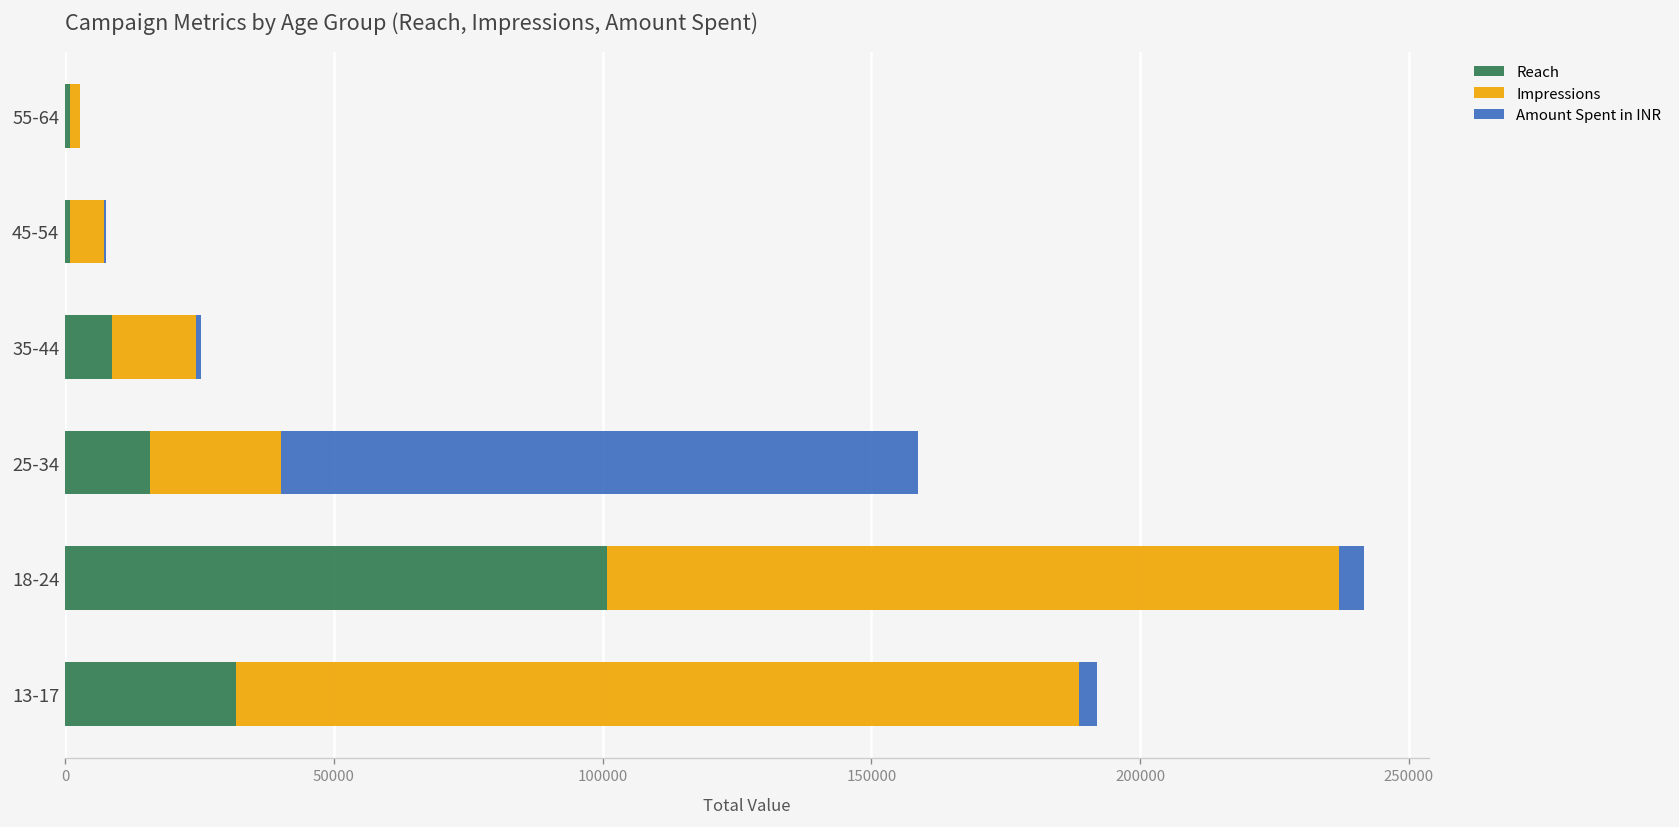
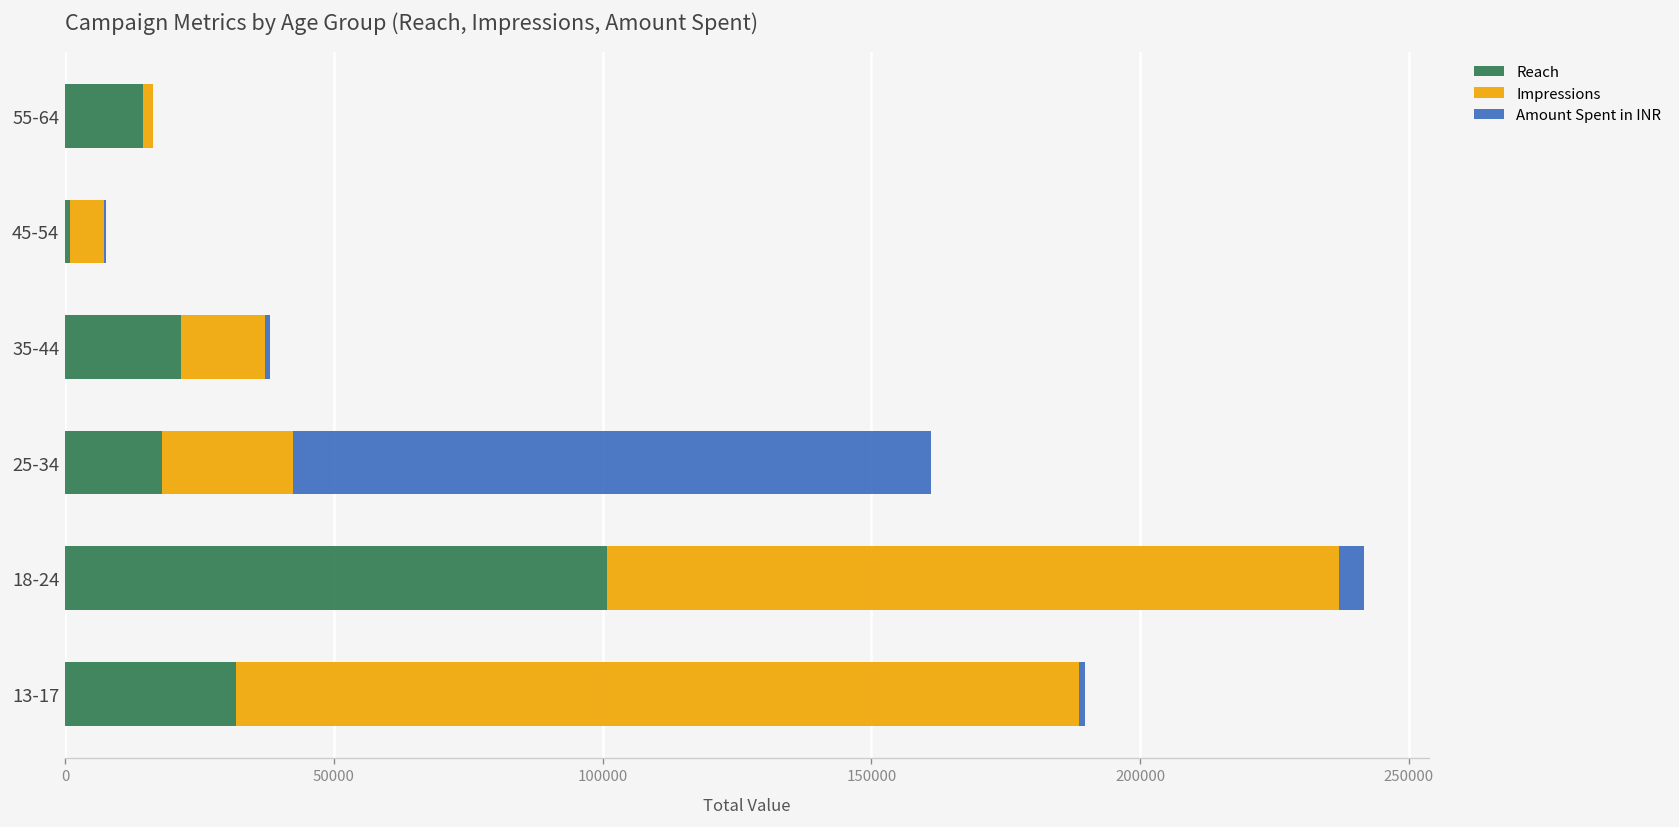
Reach, 55-64: 1000 -> 14000
Reach, 35-44: 9000 -> 22000
Reach, 25-34: 16000 -> 18000
Amount Spent in INR, 13-17: 3000 -> 1000
